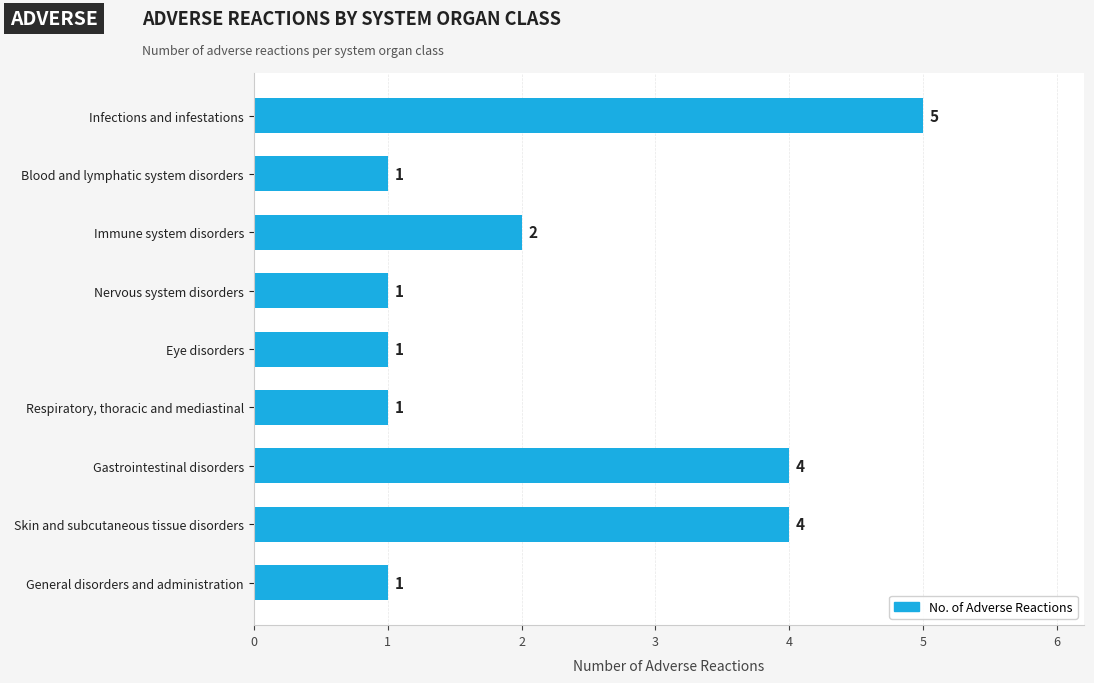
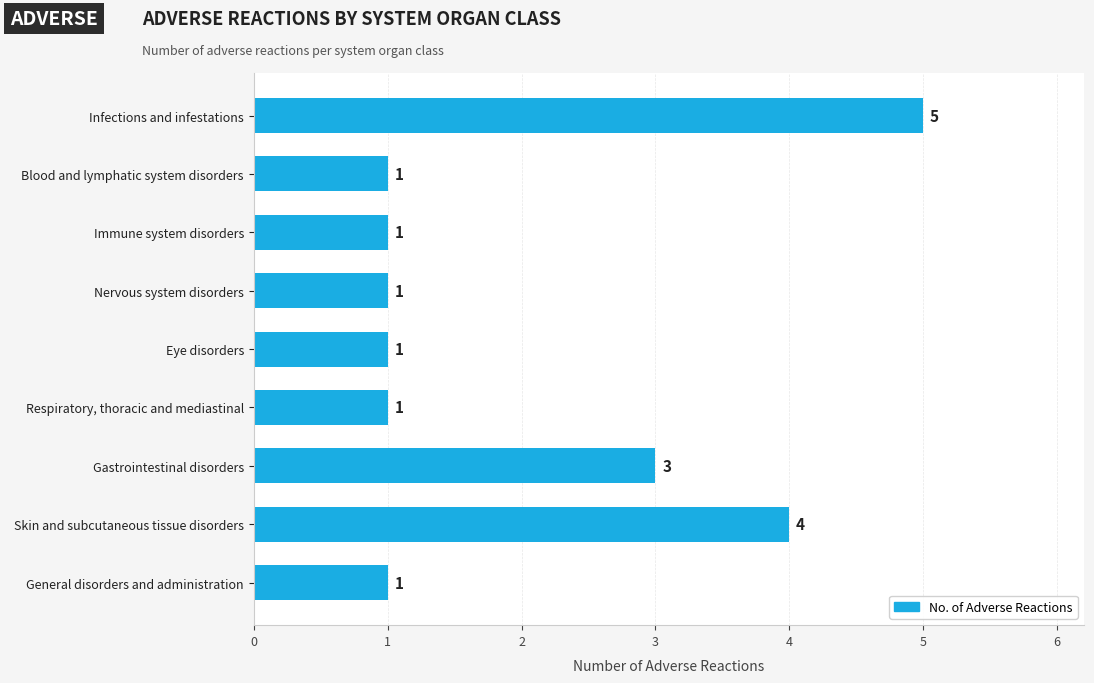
Immune system disorders: 2 -> 1
Gastrointestinal disorders: 4 -> 3
